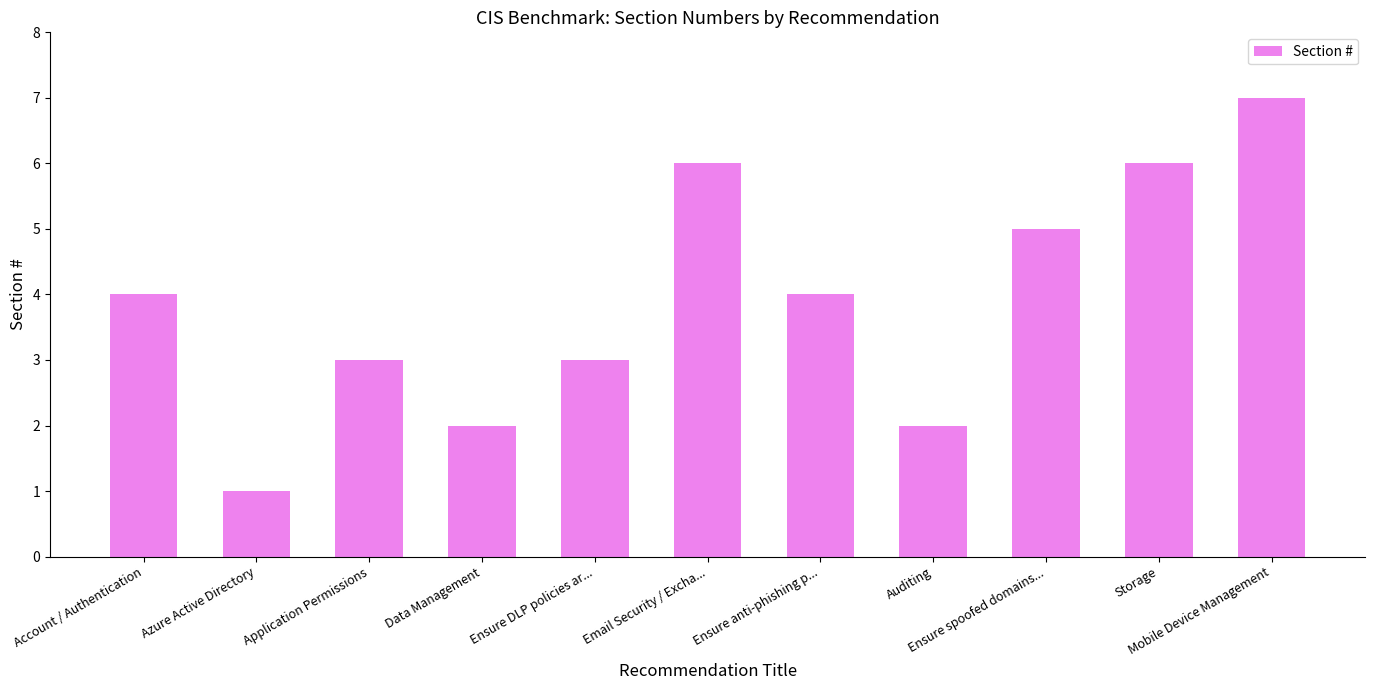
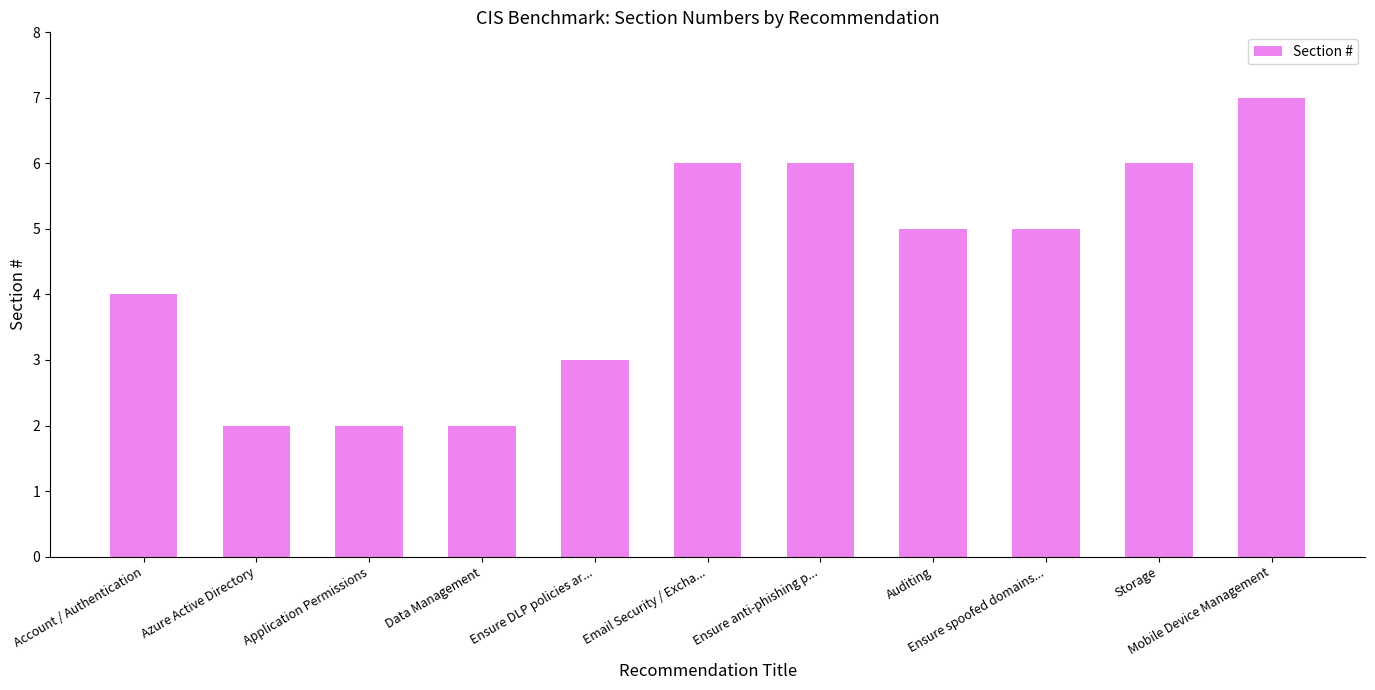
Azure Active Directory: 1 -> 2
Application Permissions: 3 -> 2
Ensure anti-phishing p...: 4 -> 6
Auditing: 2 -> 5
